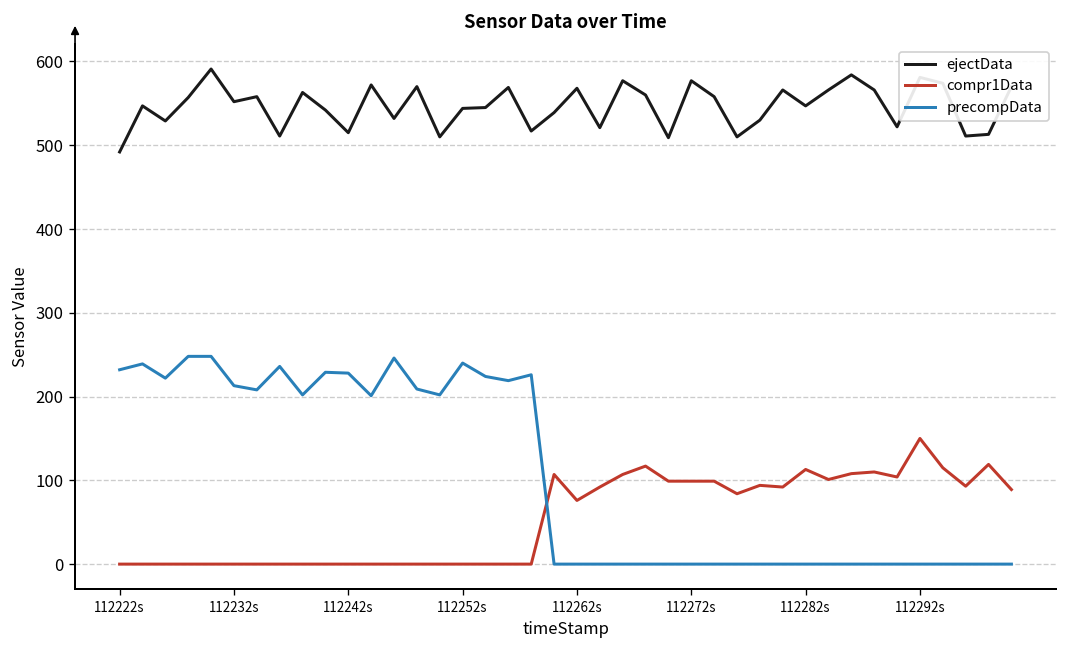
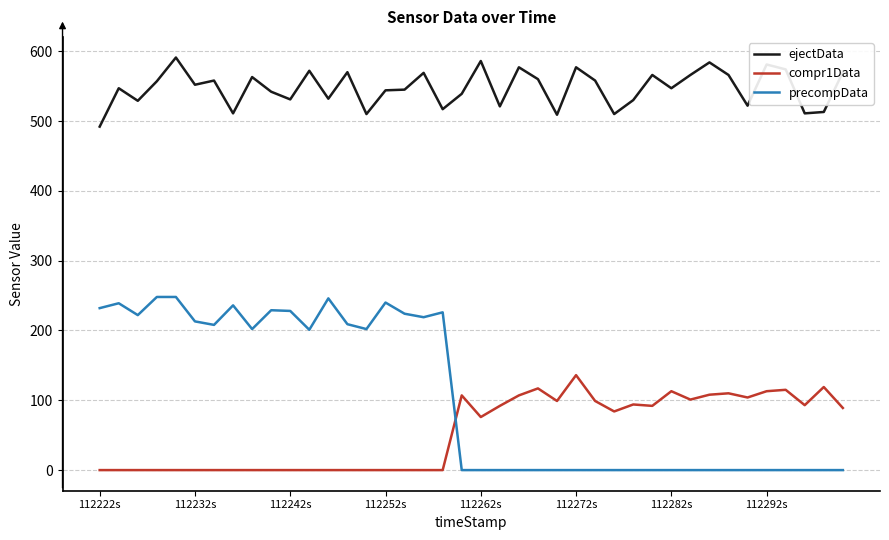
ejectData, 112242s: 520 -> 530
ejectData, 112262s: 570 -> 590
compr1Data, 112272s: 100 -> 140
compr1Data, 112292s: 150 -> 110
